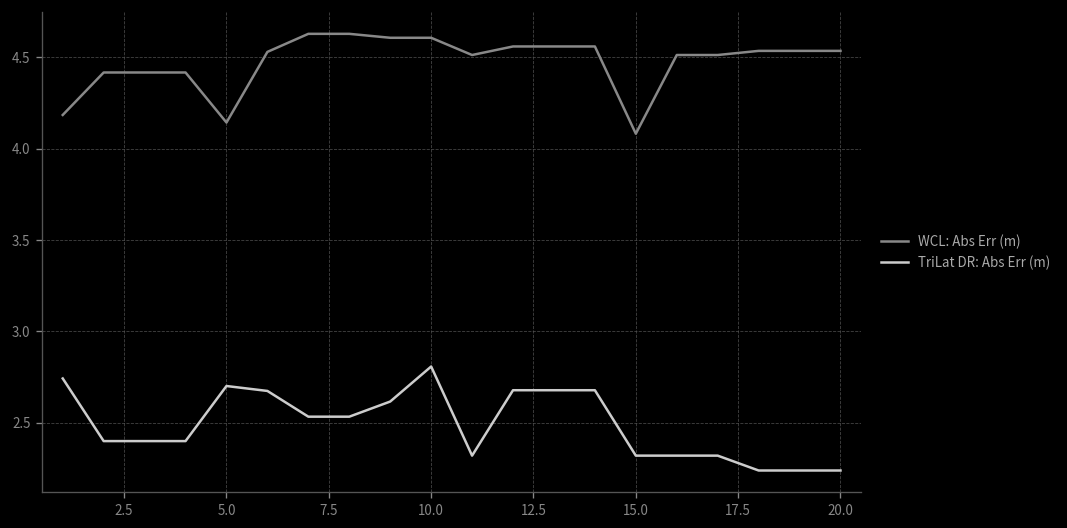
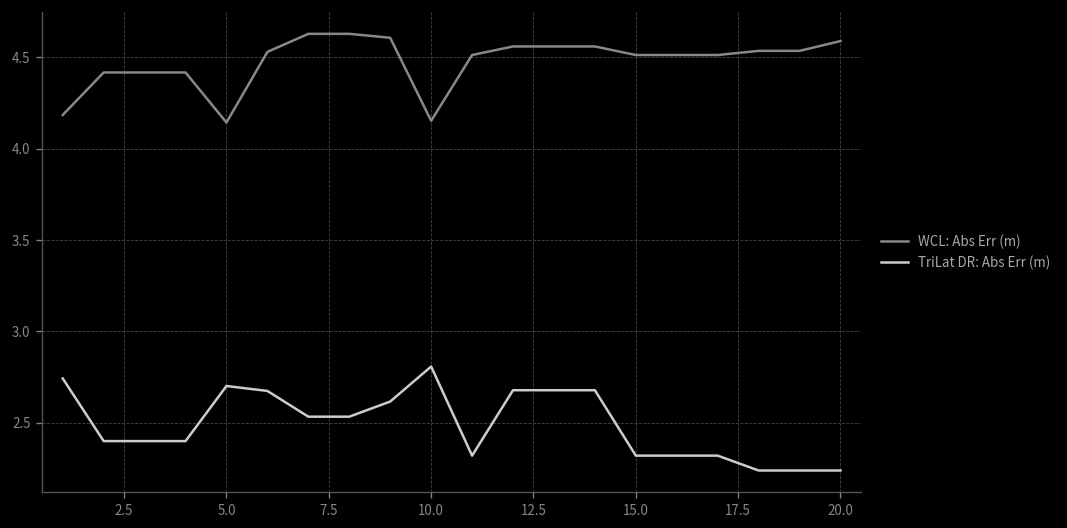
WCL: Abs Err (m), 10.0: 4.61 -> 4.15
WCL: Abs Err (m), 15.0: 4.08 -> 4.51
WCL: Abs Err (m), 20.0: 4.54 -> 4.59
